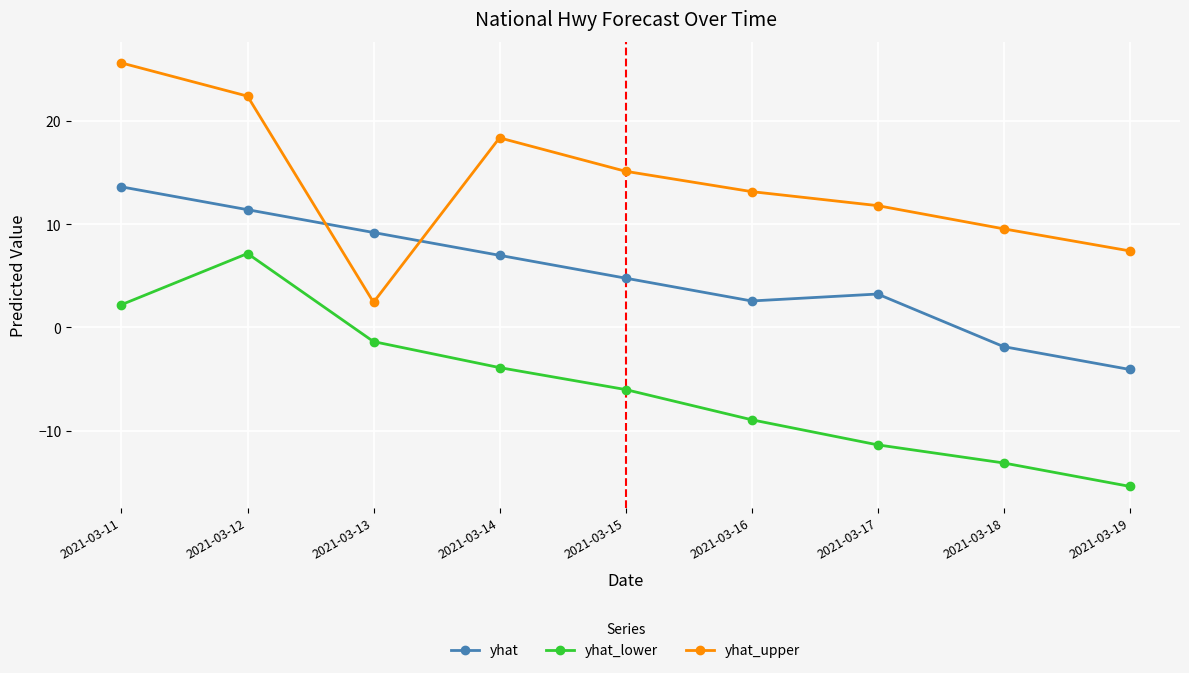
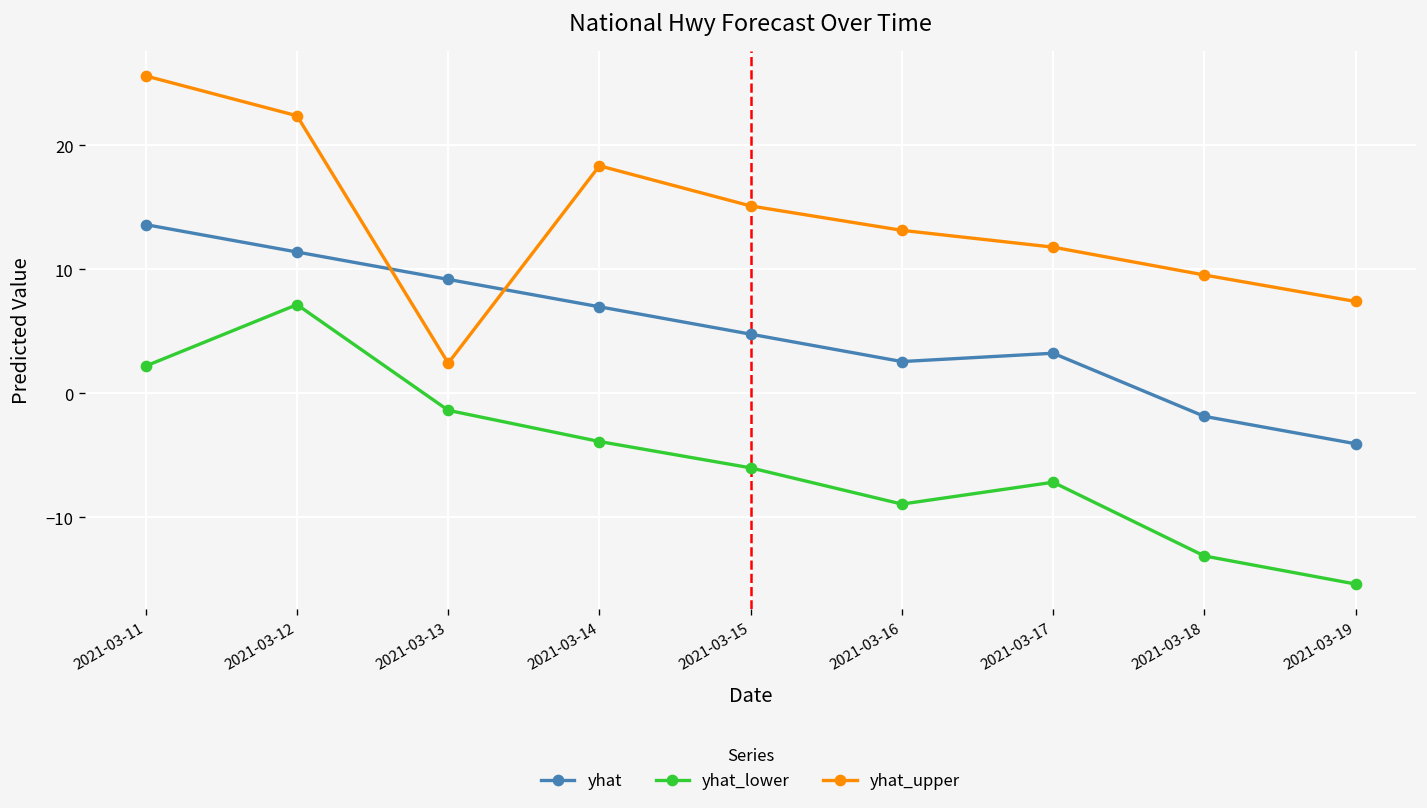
yhat_lower, 2021-03-17: -11.4 -> -7.2
